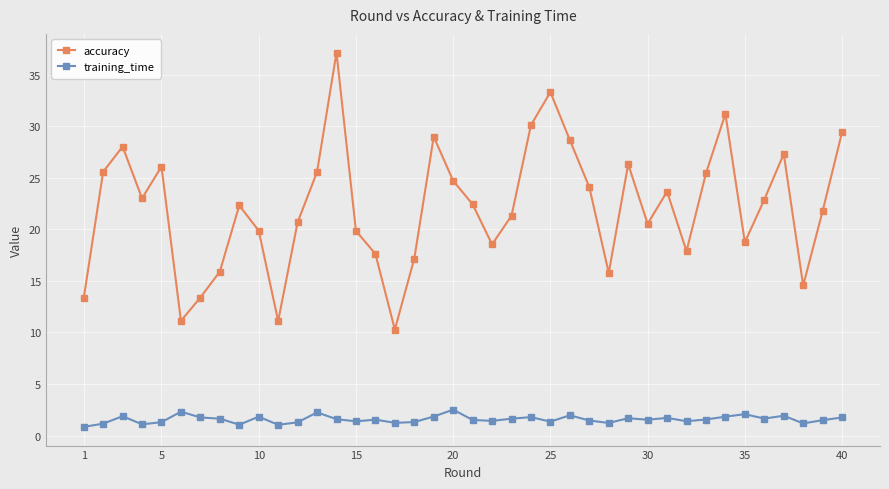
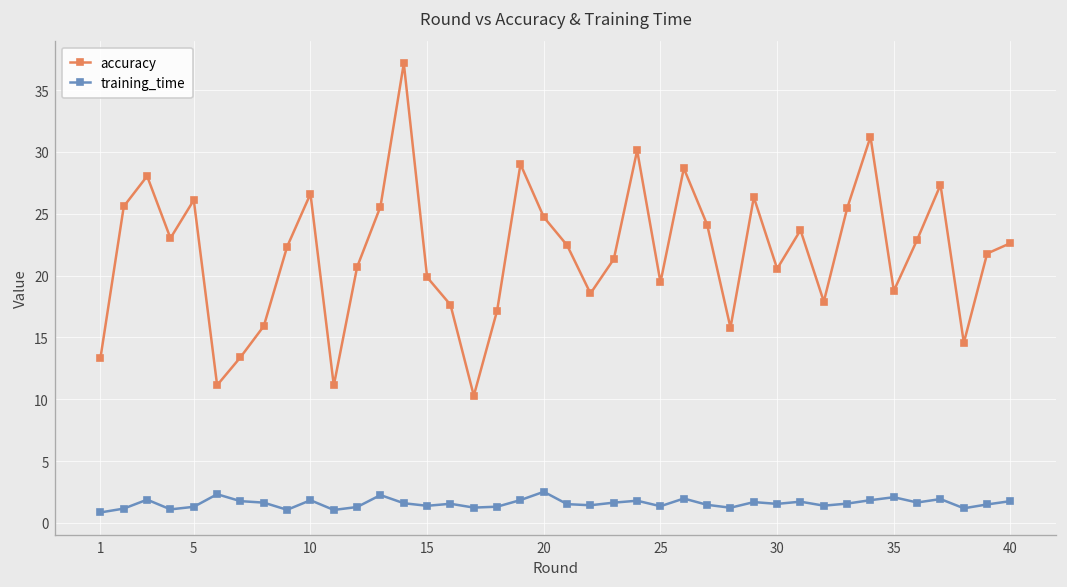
accuracy, 10: 19.9 -> 26.6
accuracy, 25: 33.3 -> 19.5
accuracy, 40: 29.4 -> 22.6
